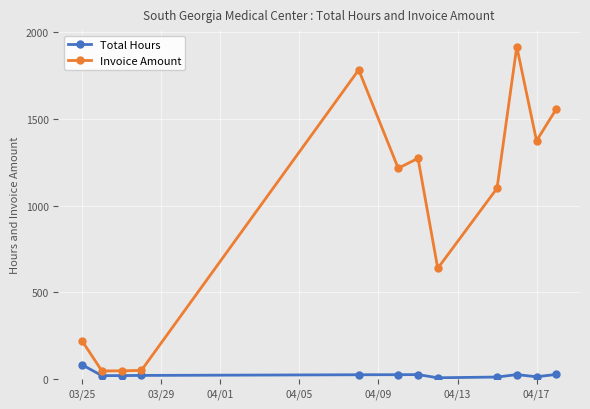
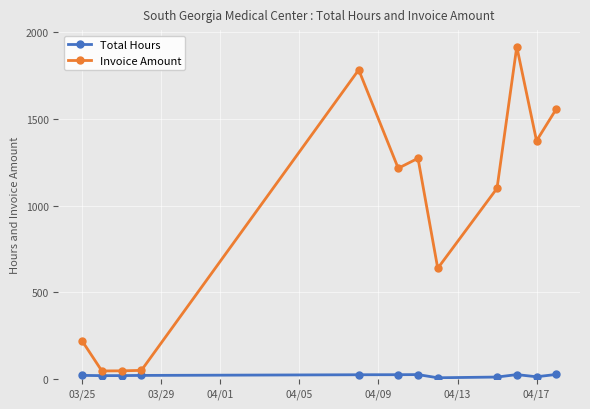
Total Hours, 03/25: 80 -> 20
